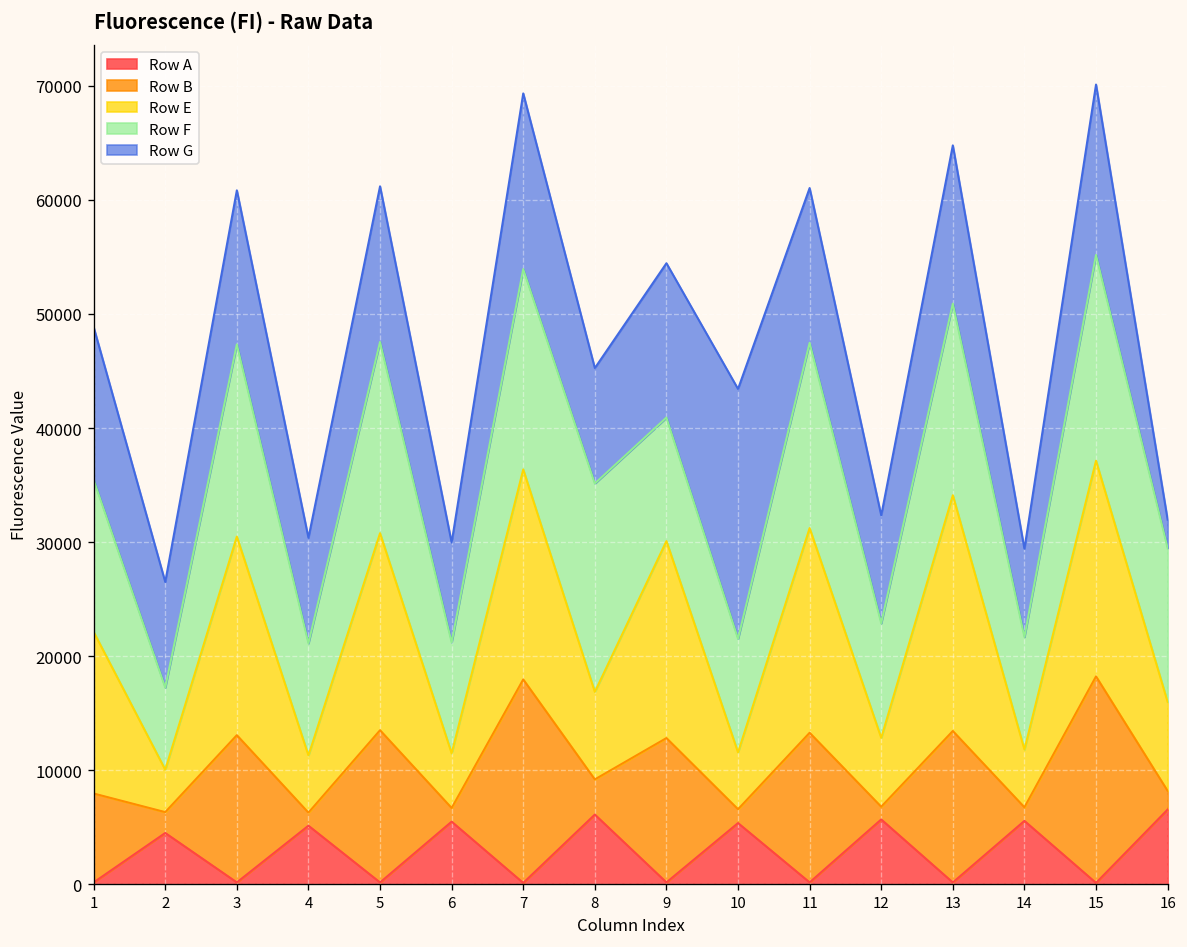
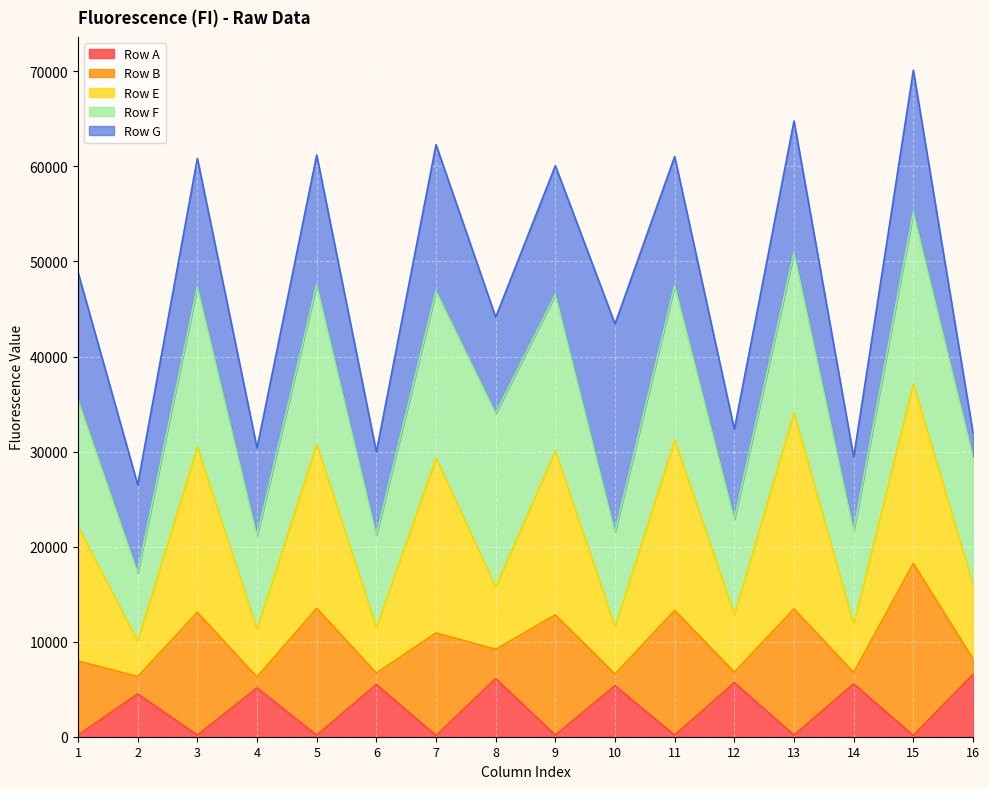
Row B, 7: 18000 -> 11000
Row E, 8: 8000 -> 7000
Row F, 9: 11000 -> 16000
